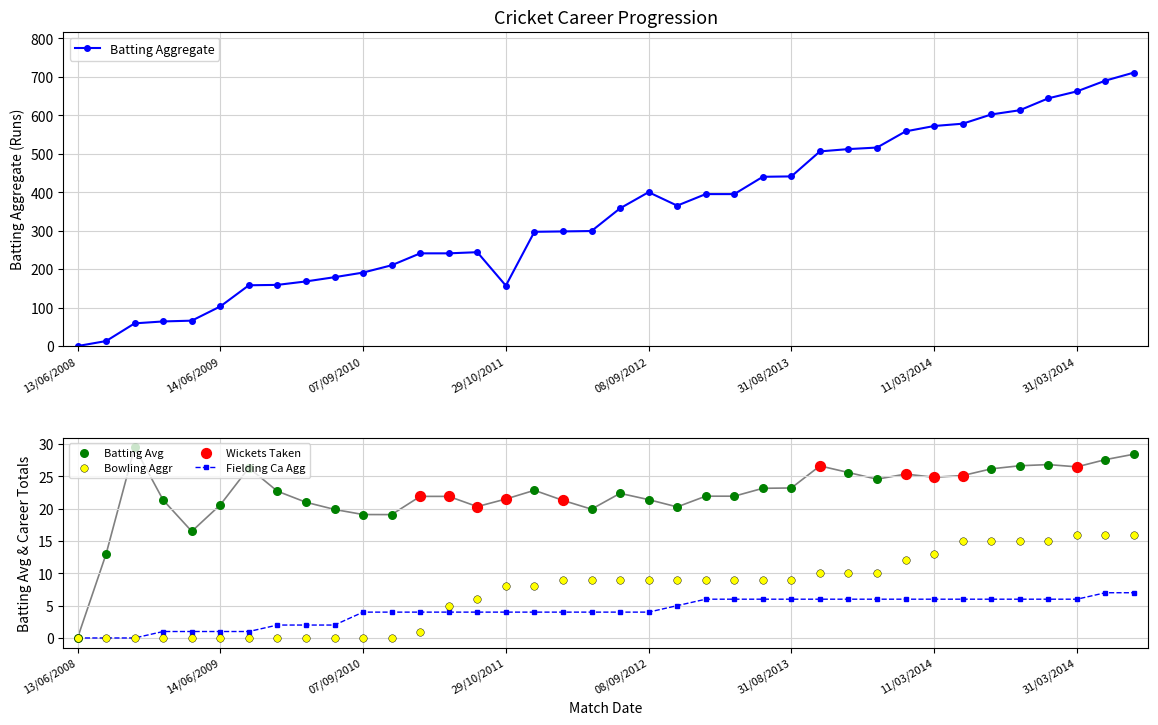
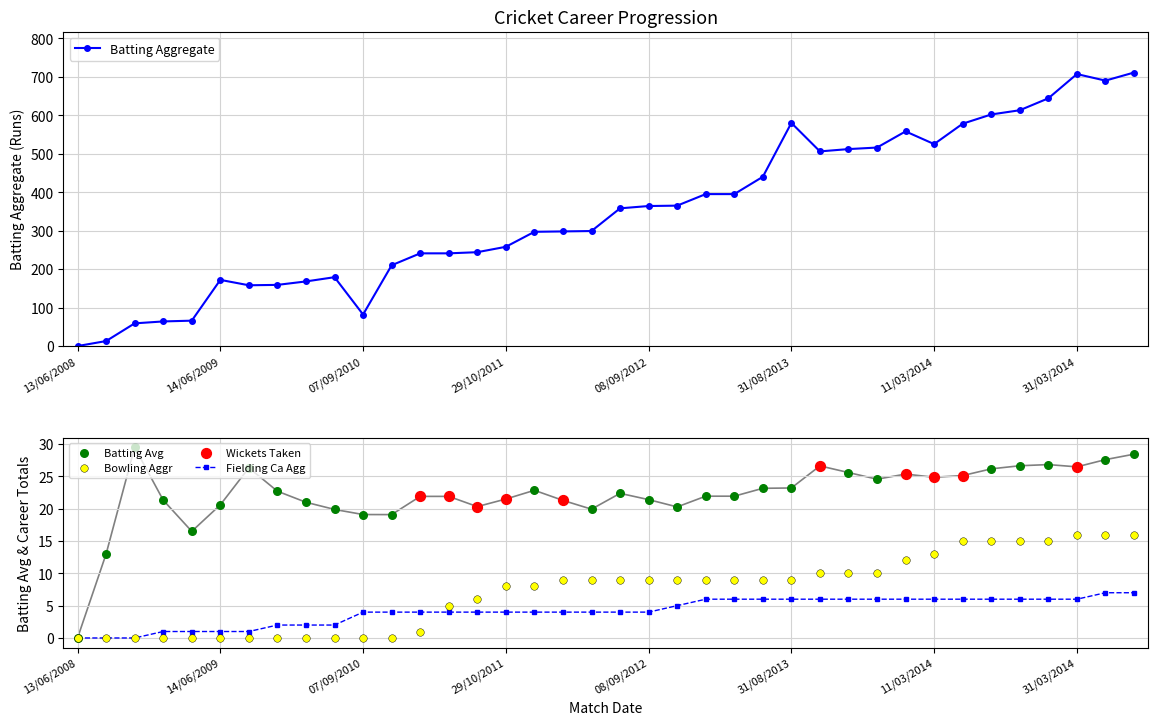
Cricket Career Progression, 14/06/2009: 100 -> 170
Cricket Career Progression, 07/09/2010: 190 -> 80
Cricket Career Progression, 29/10/2011: 160 -> 260
Cricket Career Progression, 08/09/2012: 400 -> 360
Cricket Career Progression, 31/08/2013: 440 -> 580
Cricket Career Progression, 11/03/2014: 570 -> 530
Cricket Career Progression, 31/03/2014: 660 -> 710
